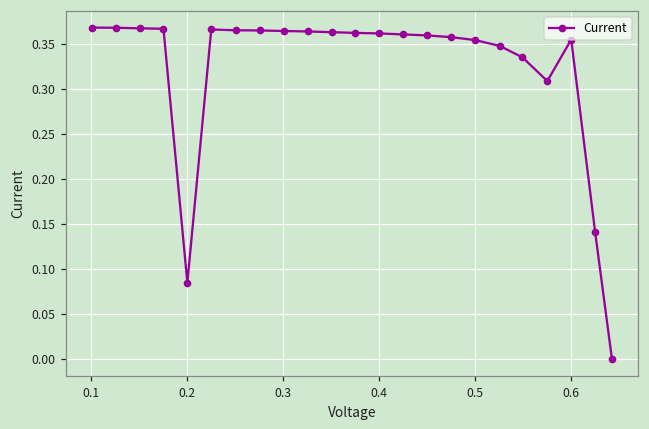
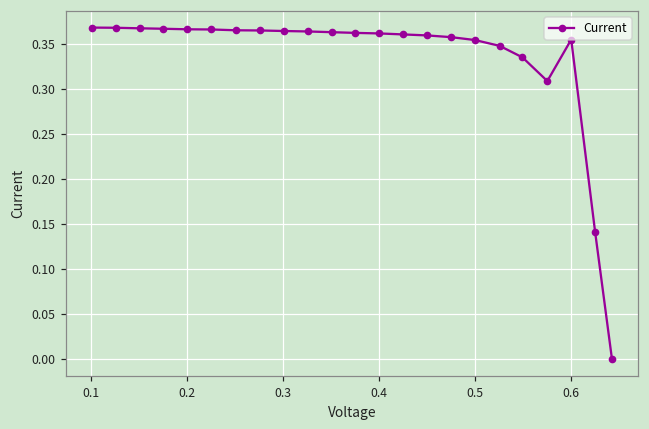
0.2: 0.09 -> 0.37
